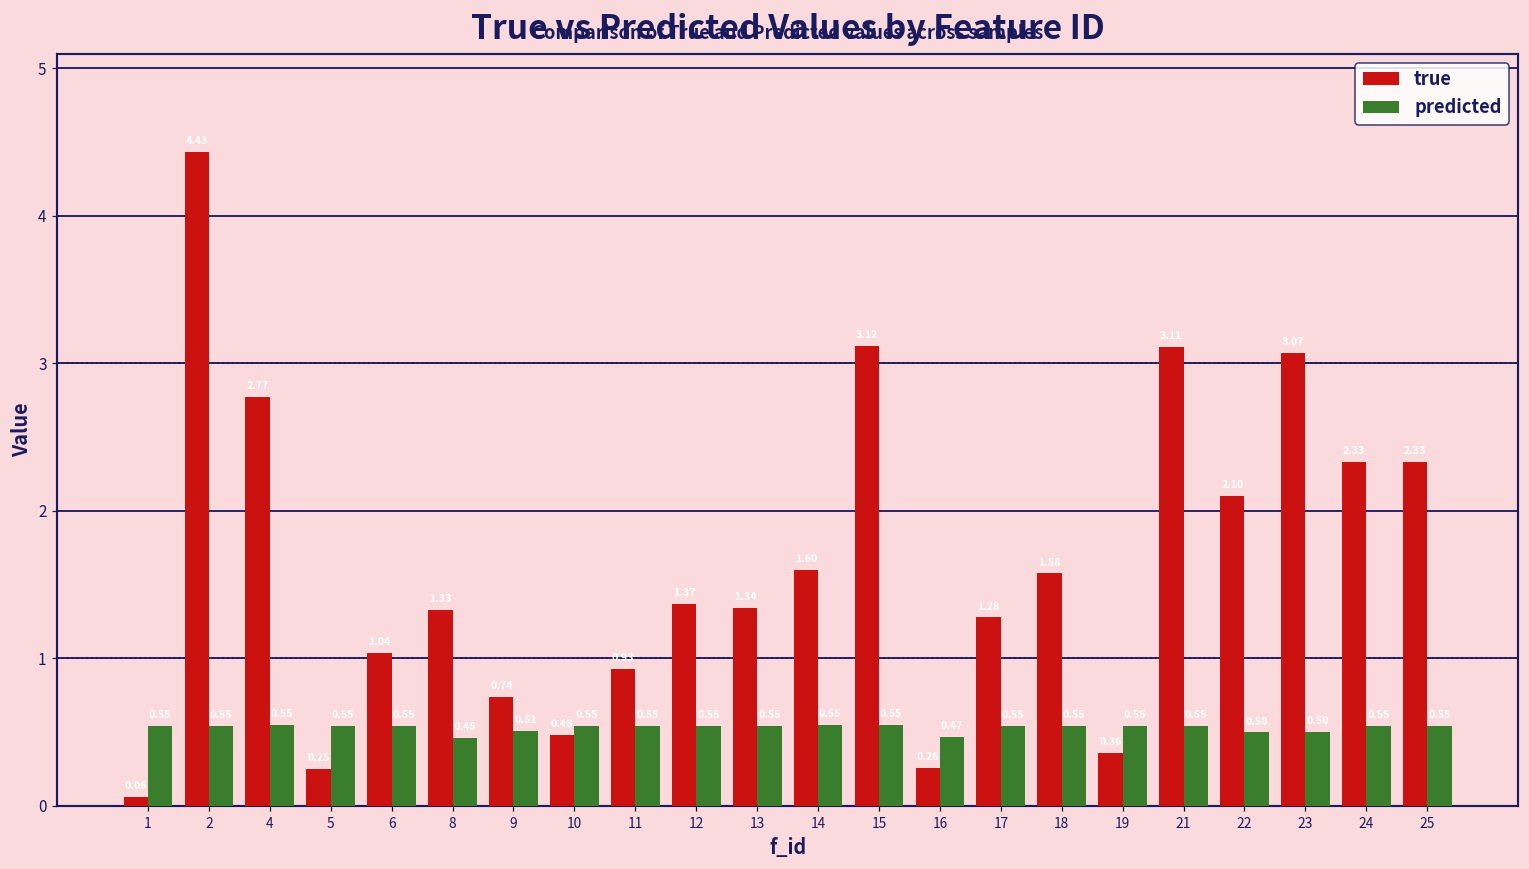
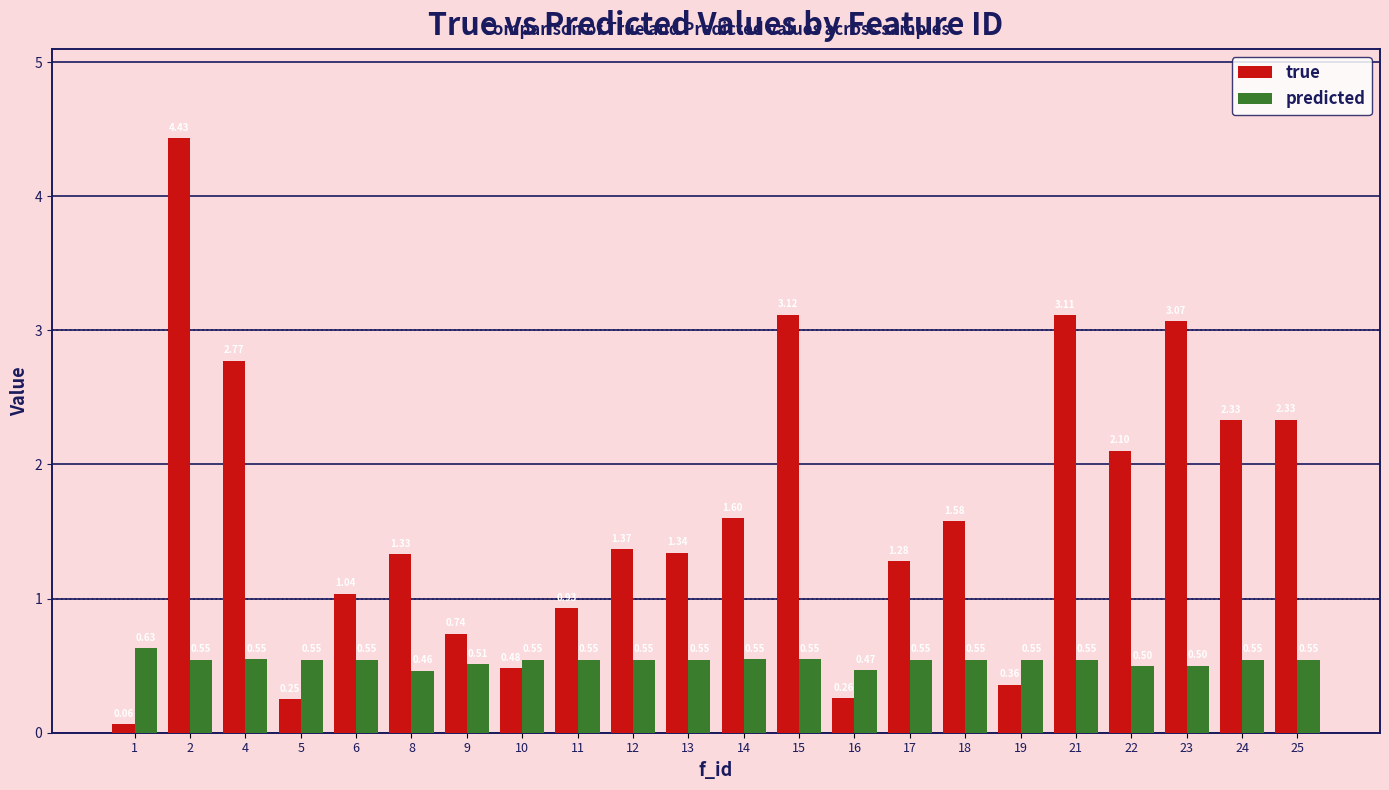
predicted, 1: 0.55 -> 0.63
